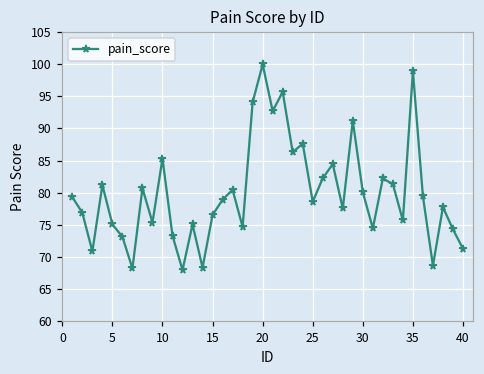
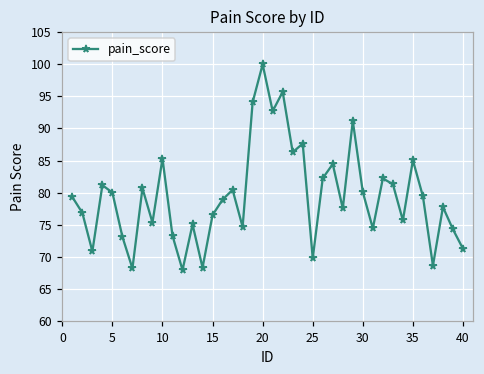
5: 75 -> 80
25: 79 -> 70
35: 99 -> 85
